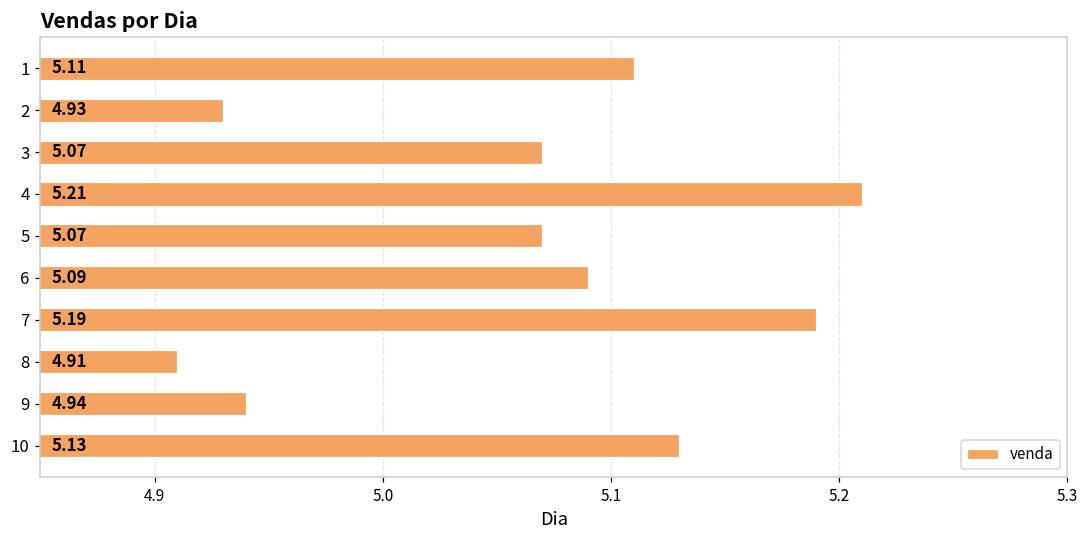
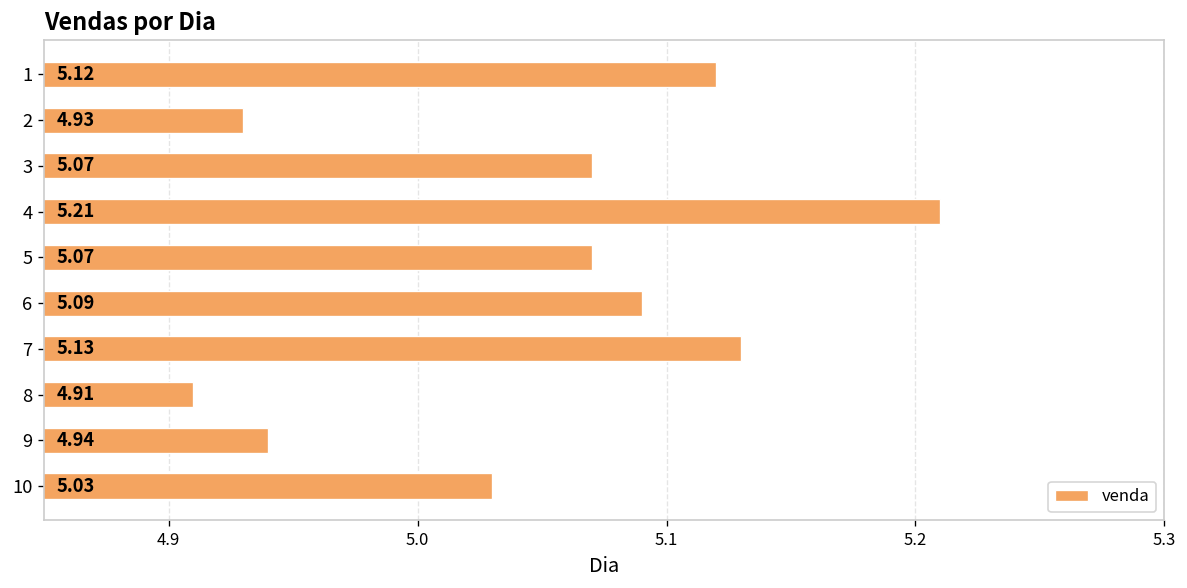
1: 5.11 -> 5.12
7: 5.19 -> 5.13
10: 5.13 -> 5.03
